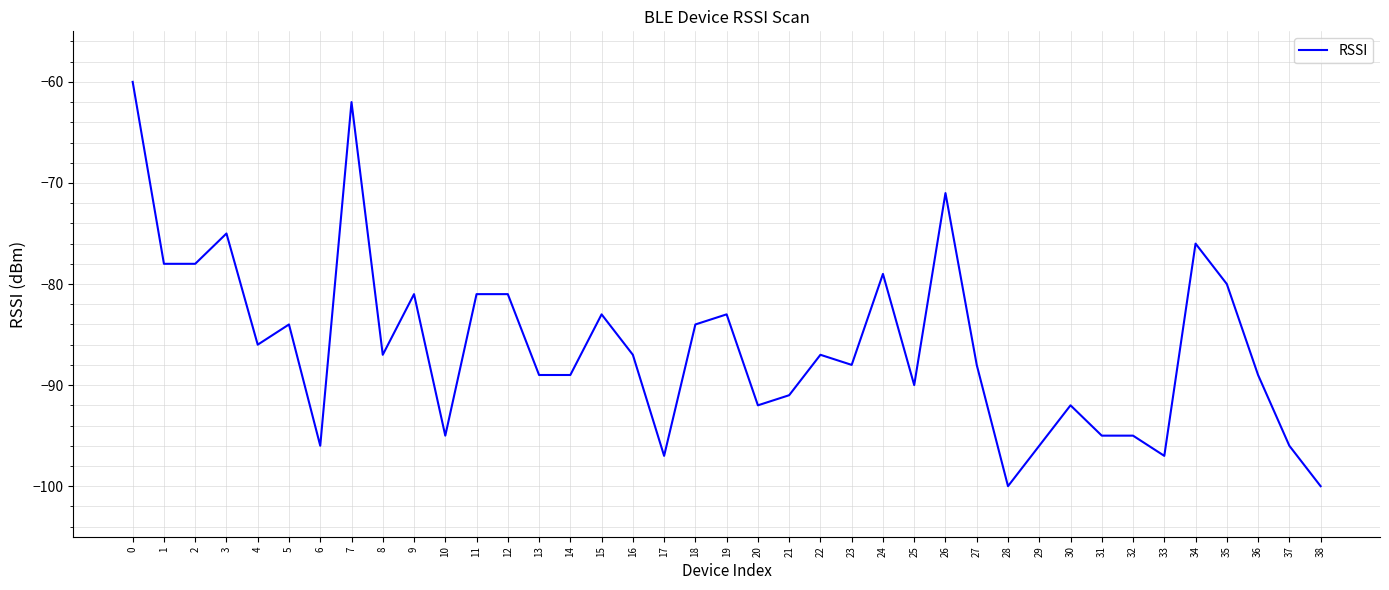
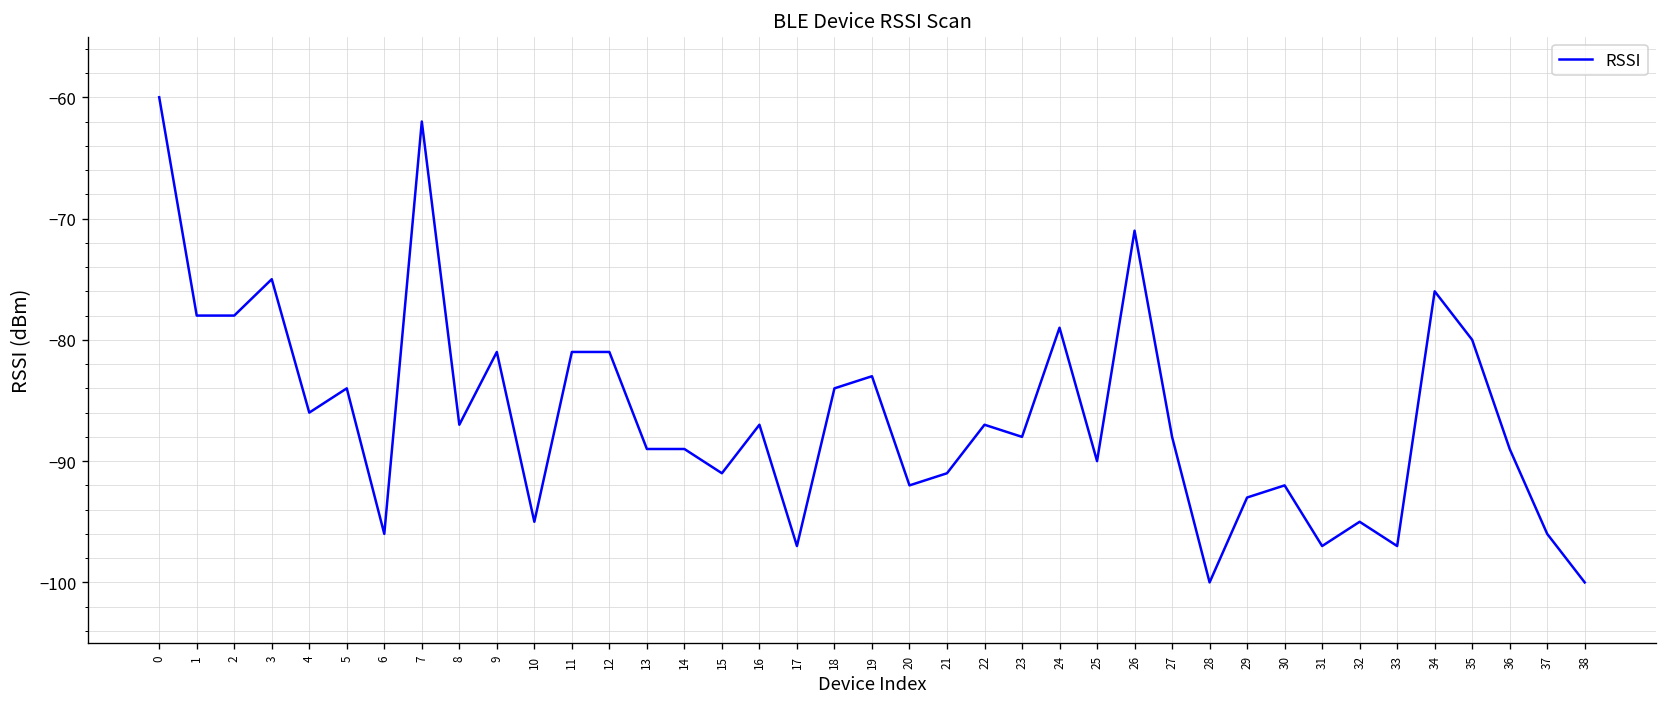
15: -83 -> -91
29: -96 -> -93
31: -95 -> -97
